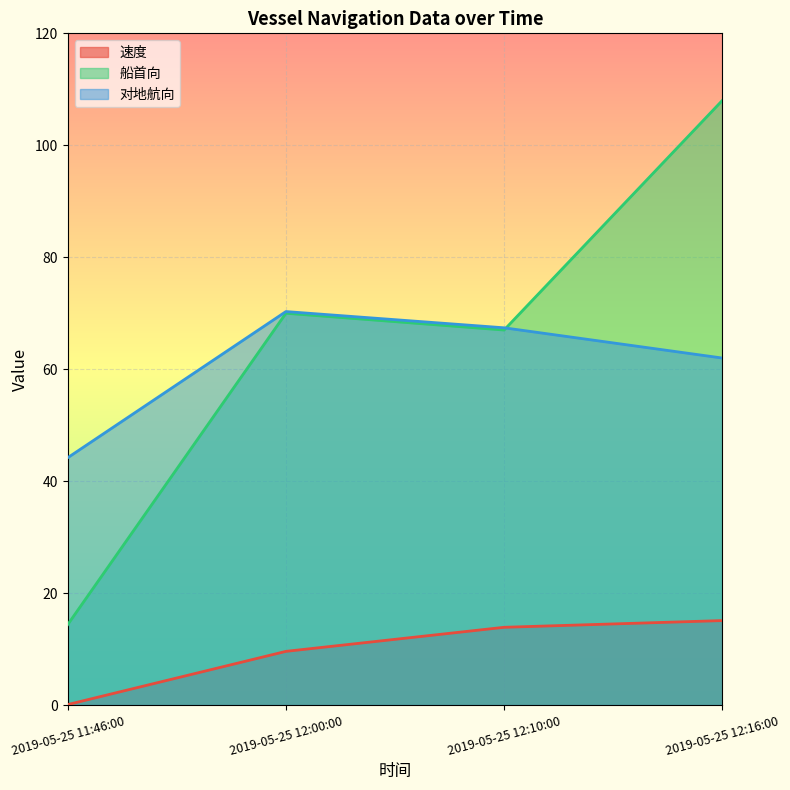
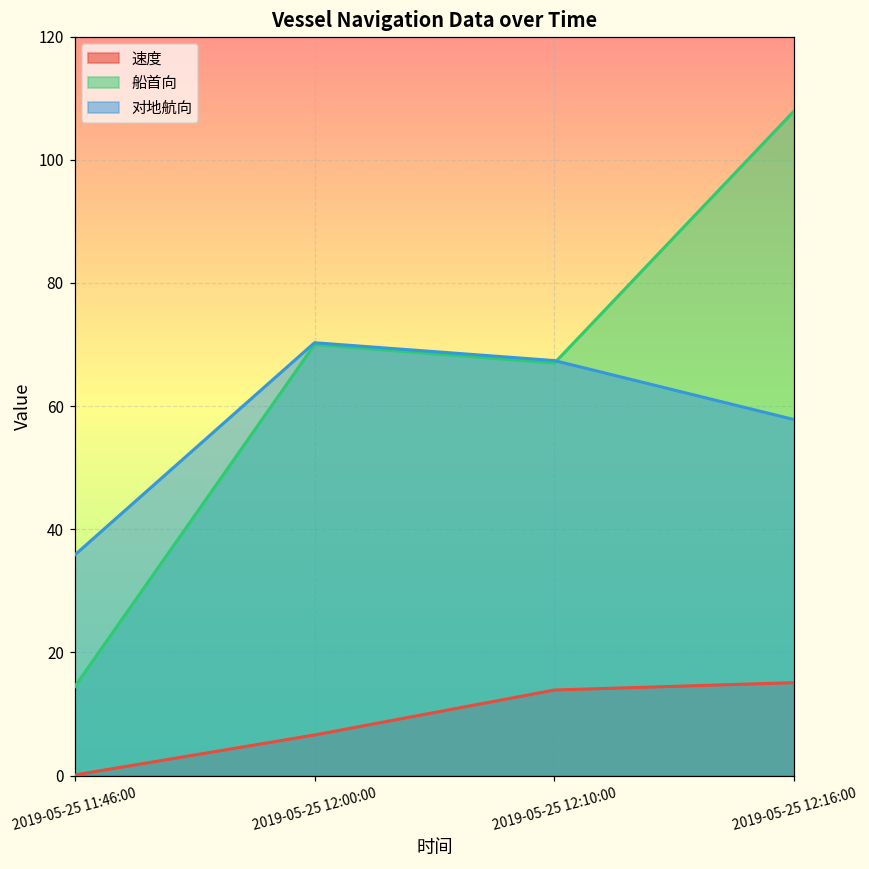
对地航向, 2019-05-25 11:46:00: 44 -> 36
速度, 2019-05-25 12:00:00: 10 -> 7
对地航向, 2019-05-25 12:16:00: 62 -> 58
